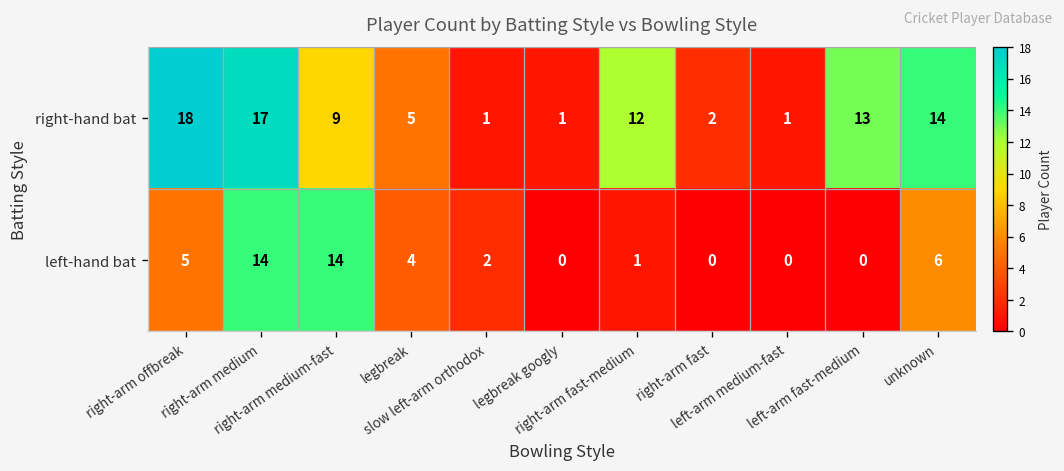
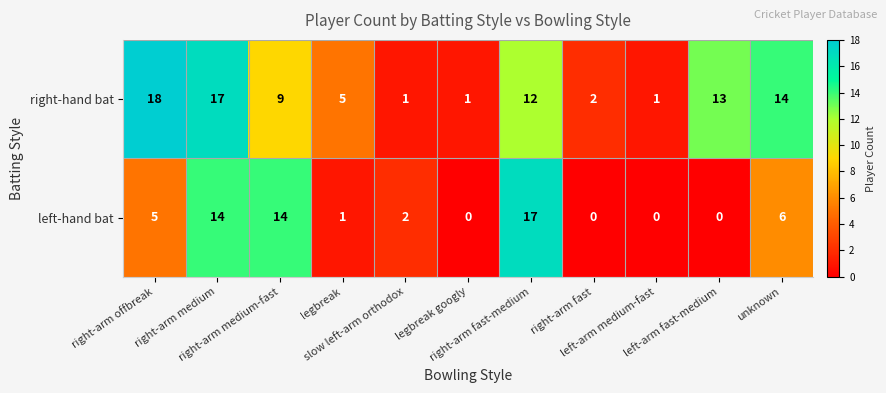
left-hand bat, legbreak: 4 -> 1
left-hand bat, right-arm fast-medium: 1 -> 17
